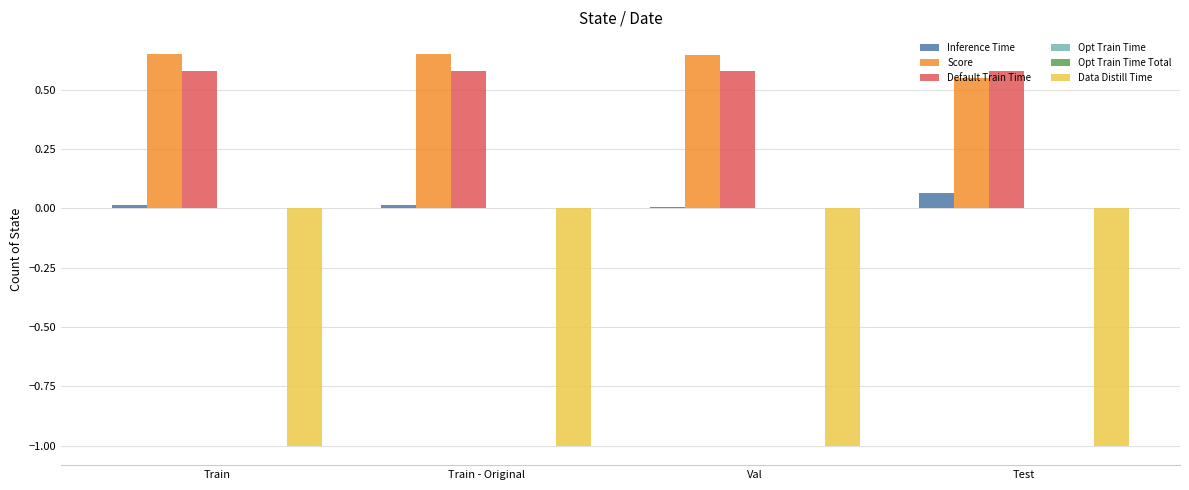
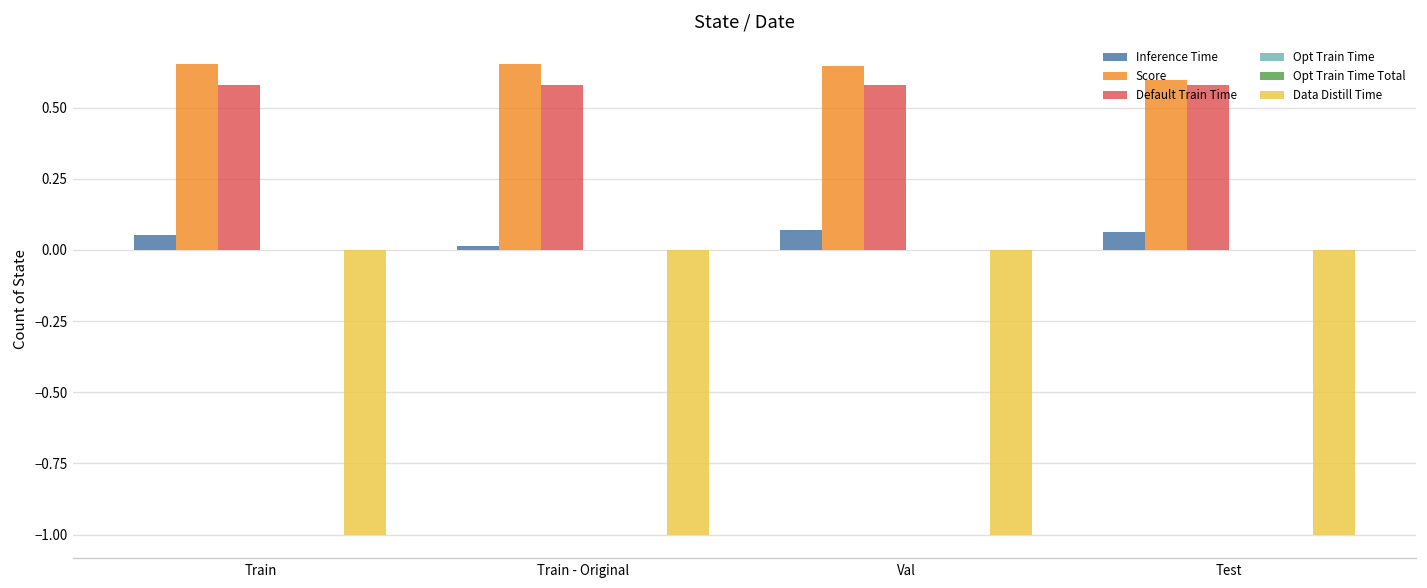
Inference Time, Train: 0.01 -> 0.05
Inference Time, Val: 0.00 -> 0.07
Score, Test: 0.55 -> 0.60
